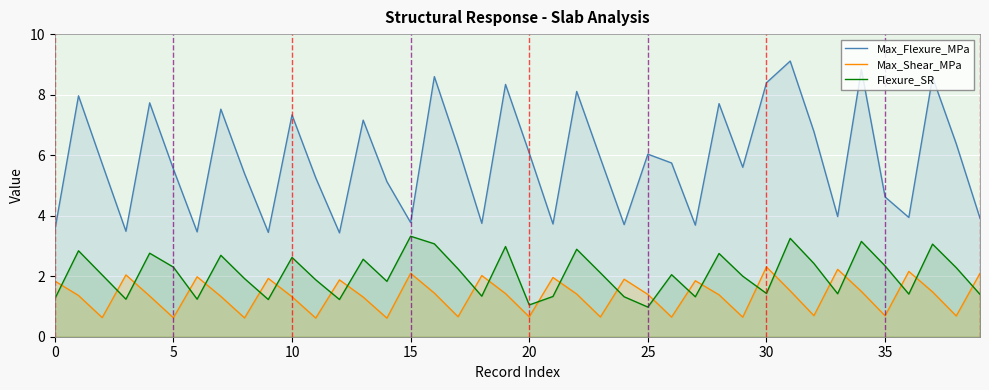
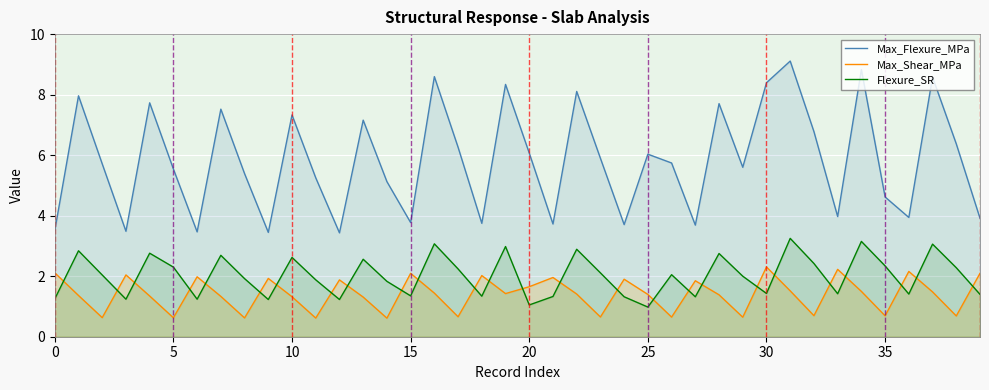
Max_Shear_MPa, 0: 1.8 -> 2.1
Flexure_SR, 15: 3.3 -> 1.4
Max_Shear_MPa, 20: 0.7 -> 1.7
